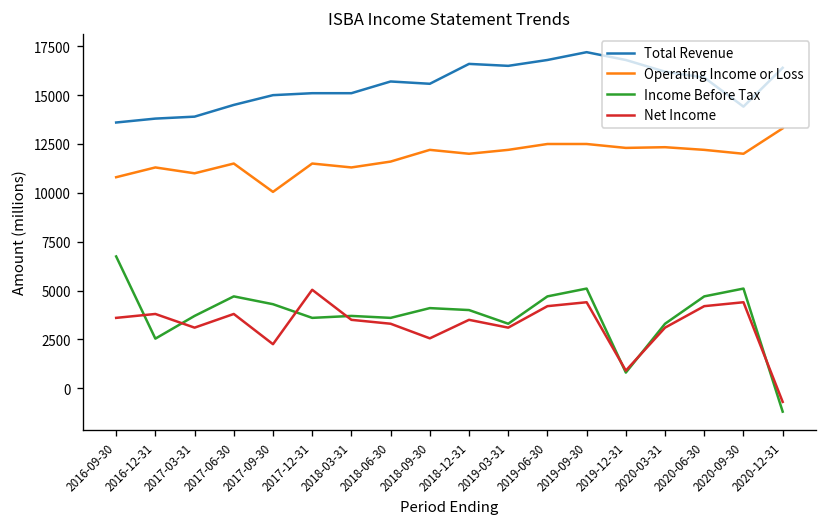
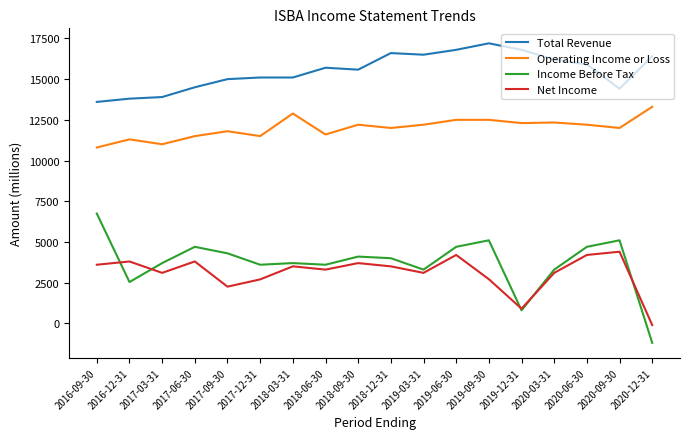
Operating Income or Loss, 2017-09-30: 10000 -> 11800
Net Income, 2017-12-31: 5000 -> 2700
Operating Income or Loss, 2018-03-31: 11300 -> 12900
Net Income, 2018-09-30: 2600 -> 3700
Net Income, 2019-09-30: 4400 -> 2700
Net Income, 2020-12-31: -700 -> -100
